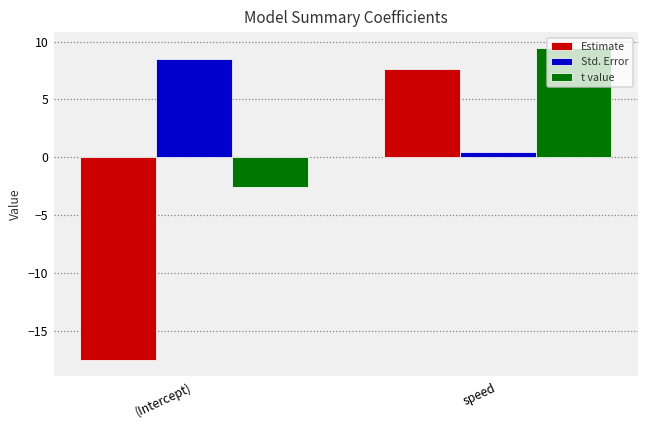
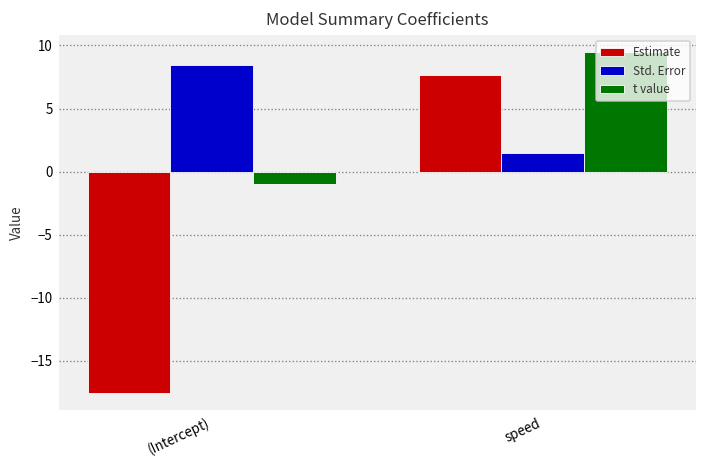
t value, (Intercept): -2.6 -> -1.0
Std. Error, speed: 0.4 -> 1.4
